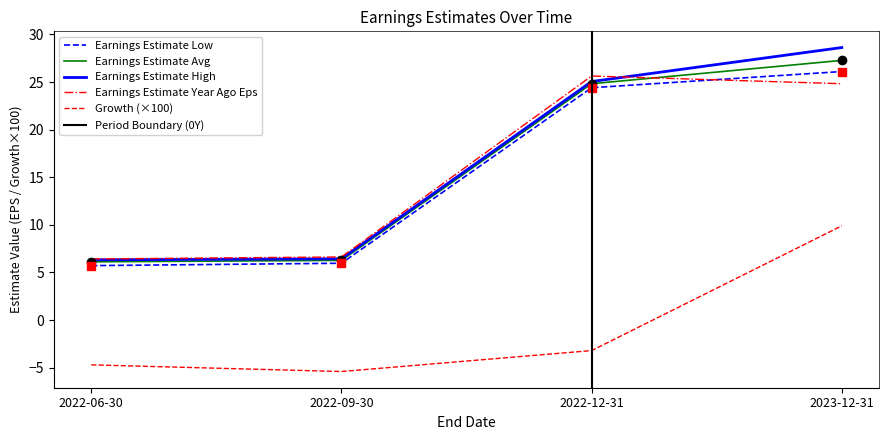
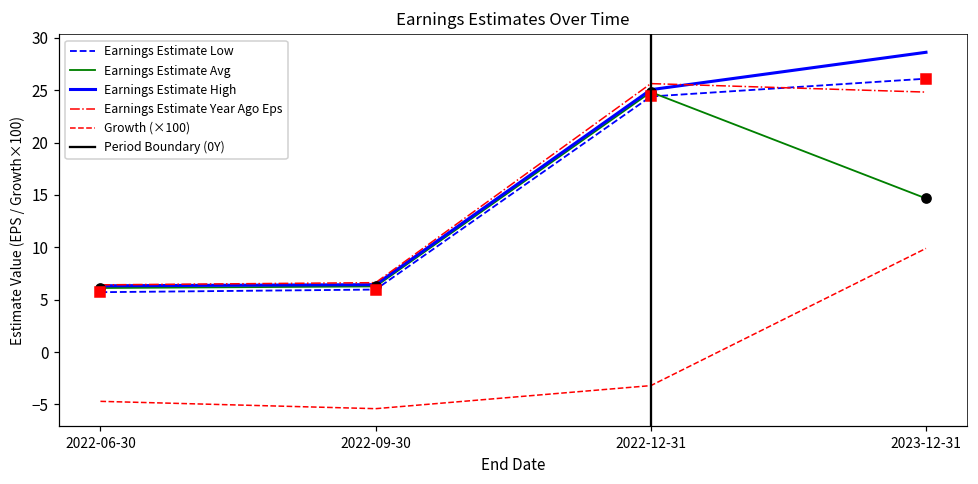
Earnings Estimate Avg, 2023-12-31: 27 -> 15
